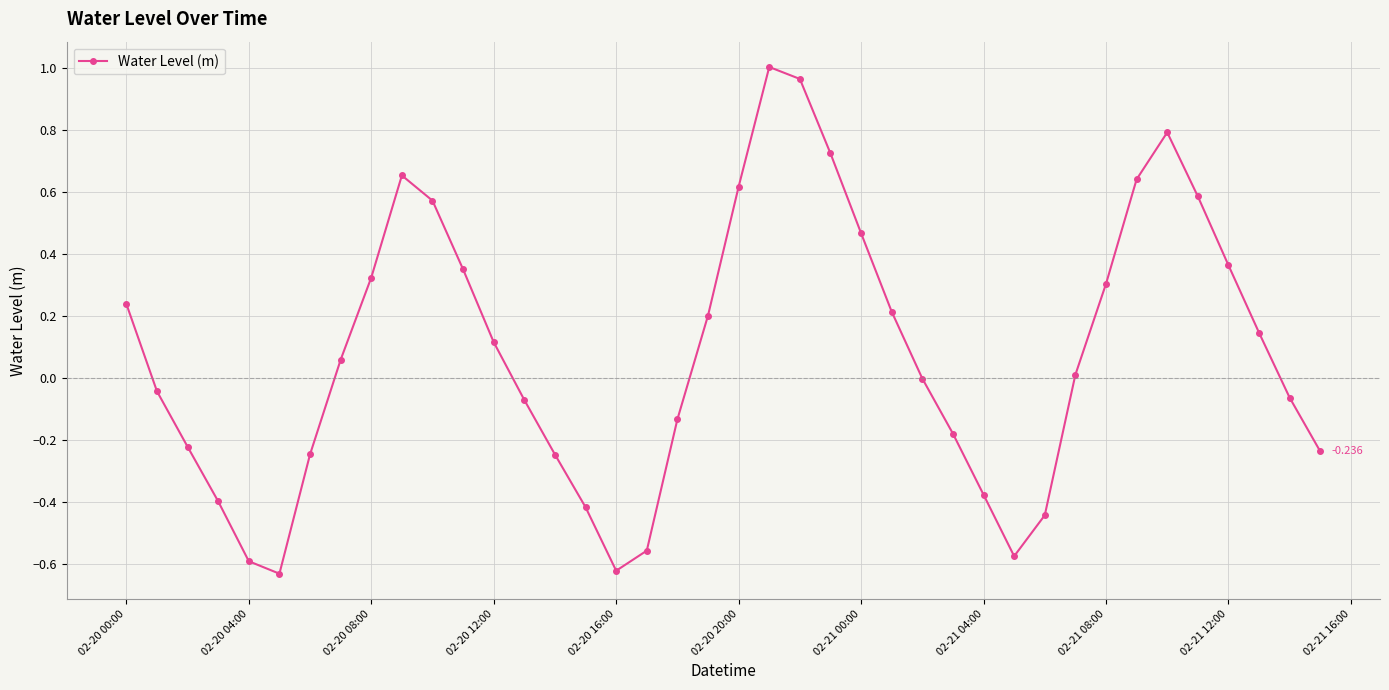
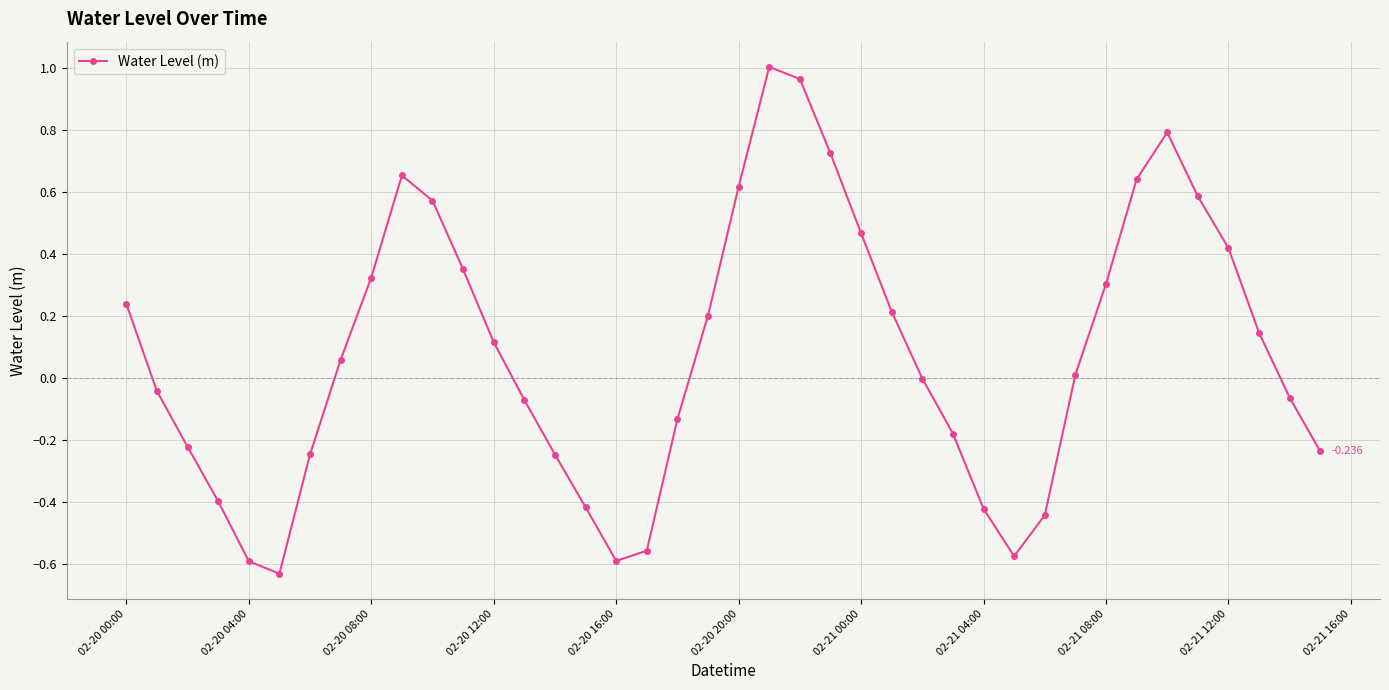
02-20 16:00: -0.62 -> -0.59
02-21 04:00: -0.38 -> -0.42
02-21 12:00: 0.36 -> 0.42
